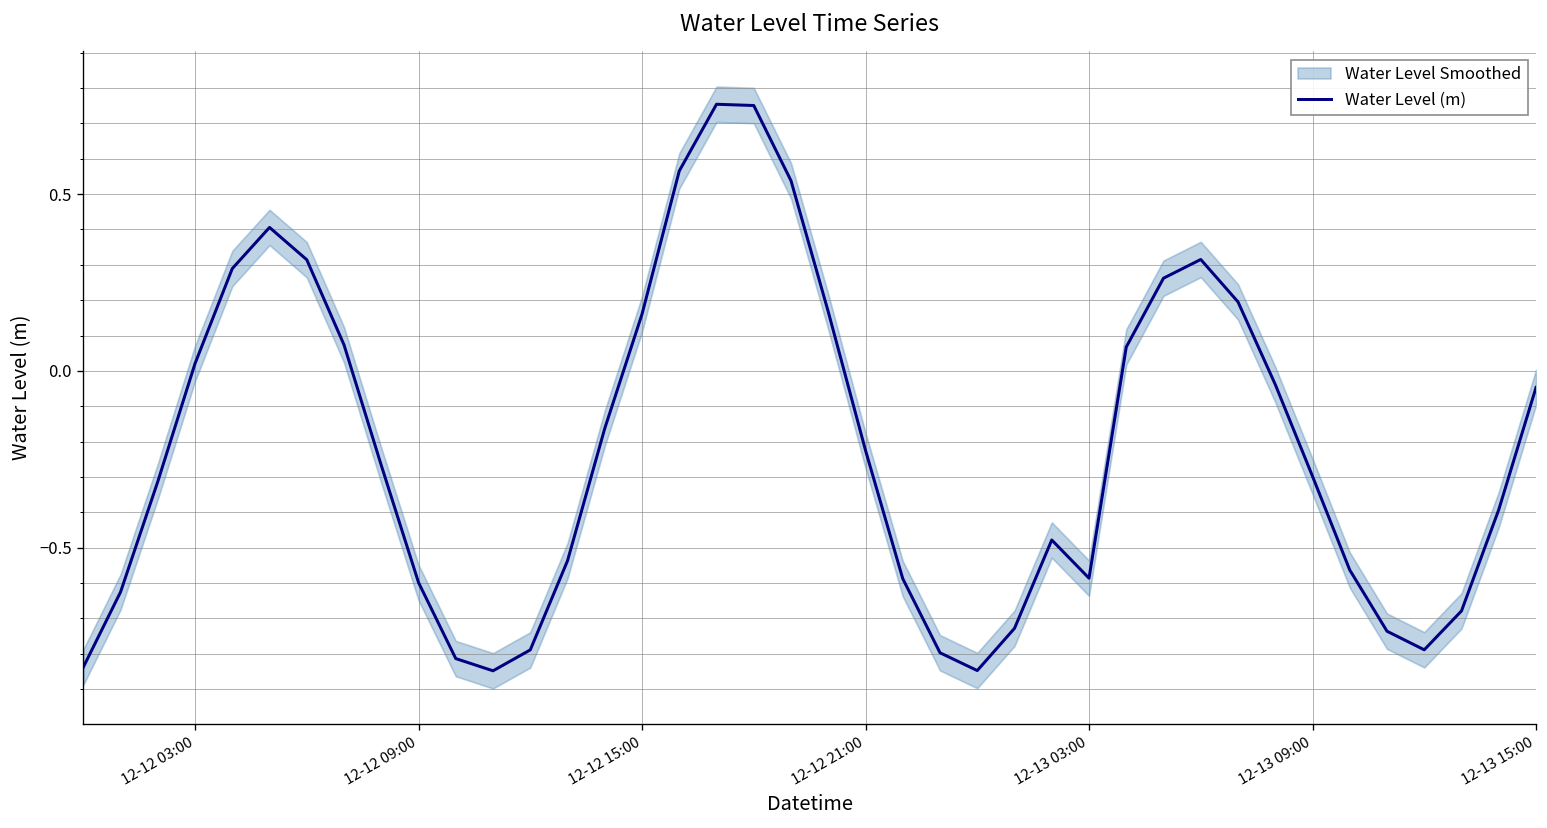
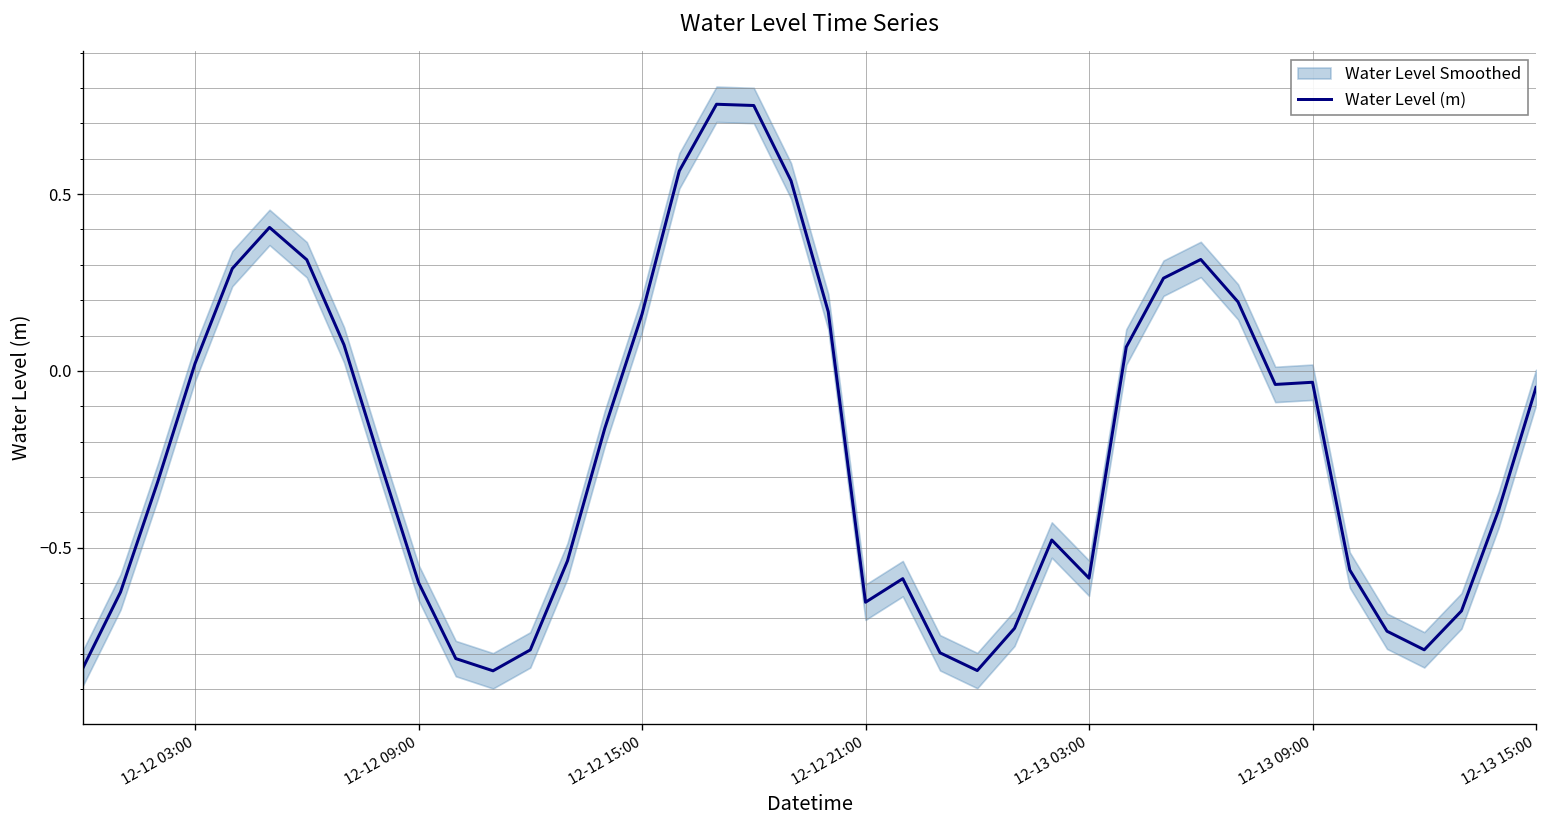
Water Level (m), 12-12 21:00: -0.22 -> -0.65
Water Level (m), 12-13 09:00: -0.30 -> -0.03
